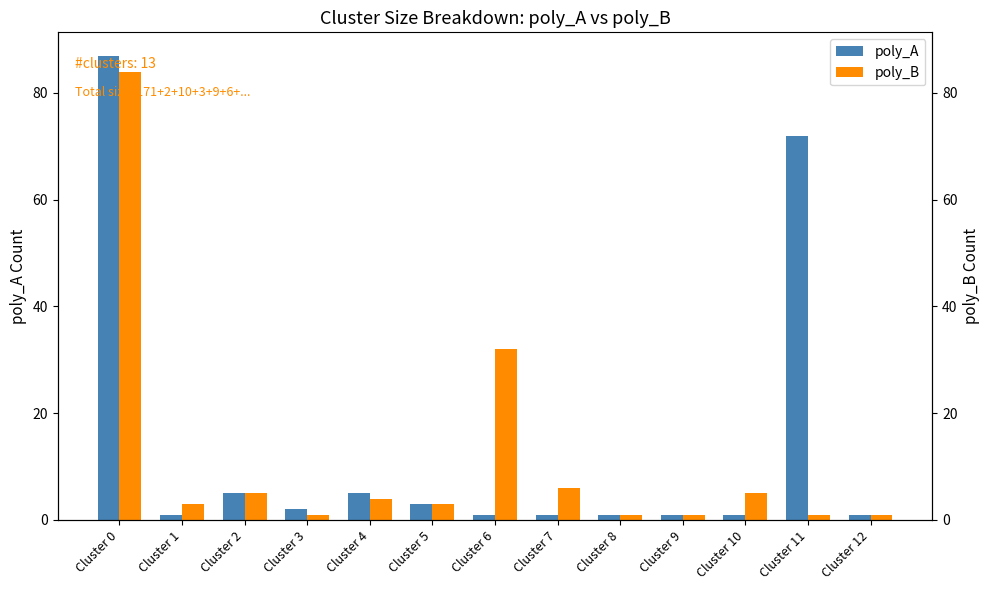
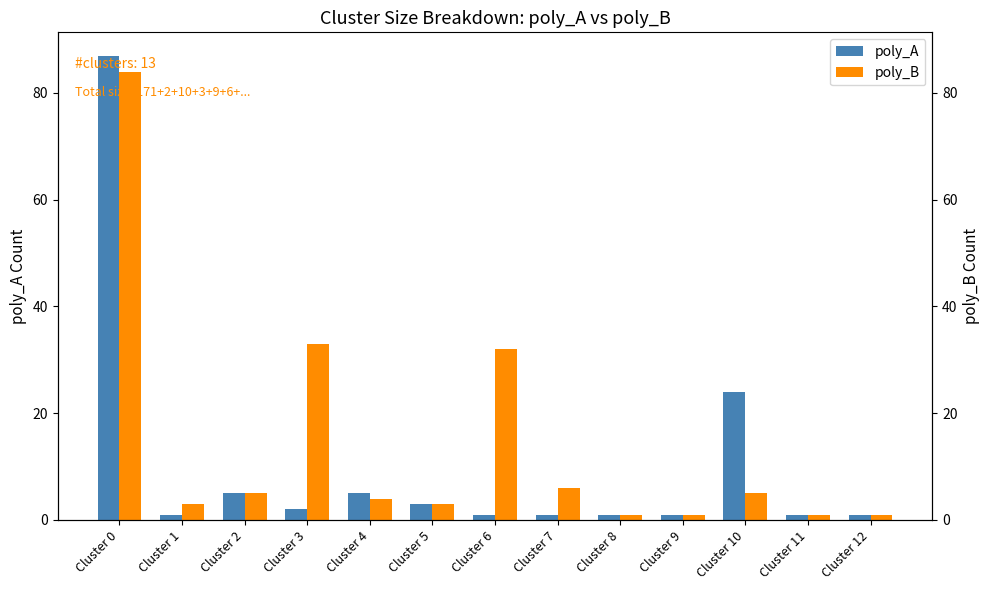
poly_B, Cluster 3: 1 -> 33
poly_A, Cluster 10: 1 -> 24
poly_A, Cluster 11: 72 -> 1
